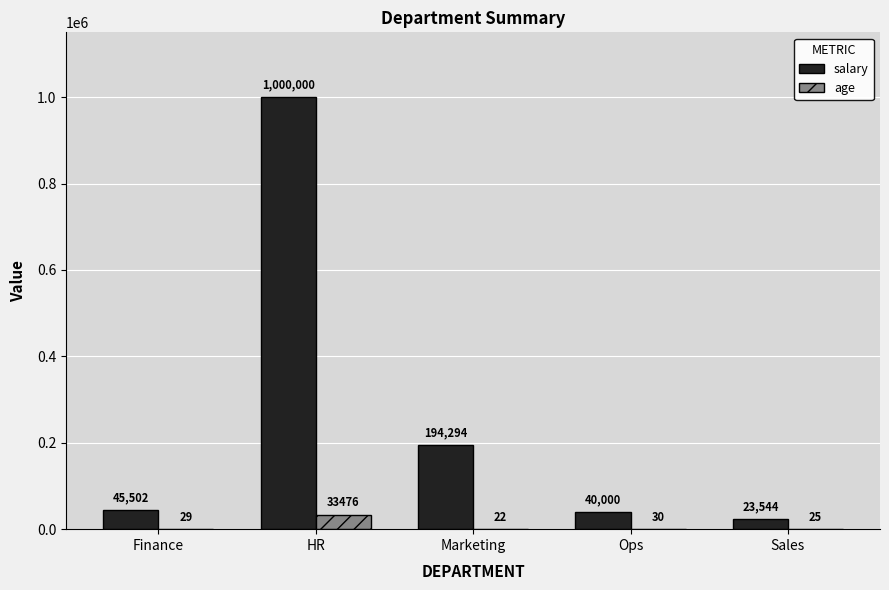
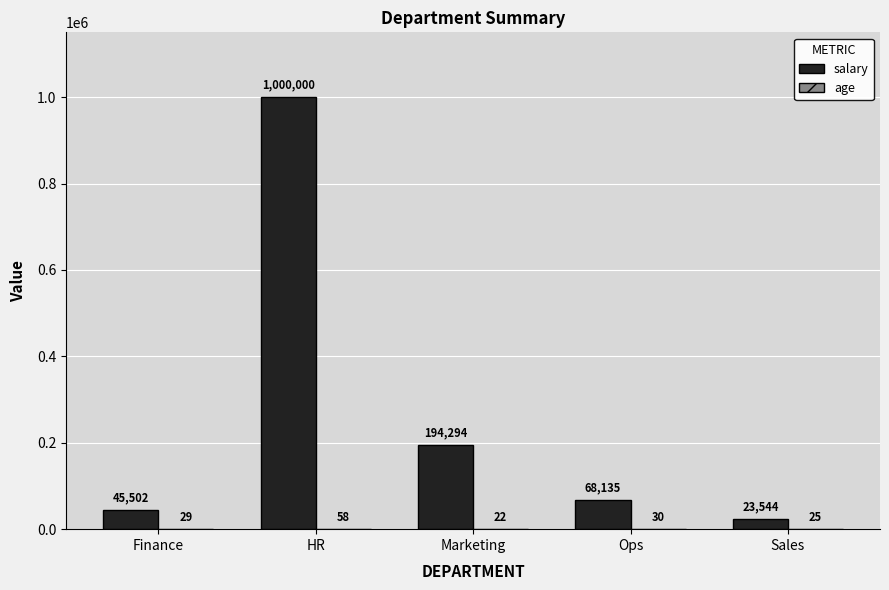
age, HR: 33476 -> 58
salary, Ops: 40,000 -> 68,135
